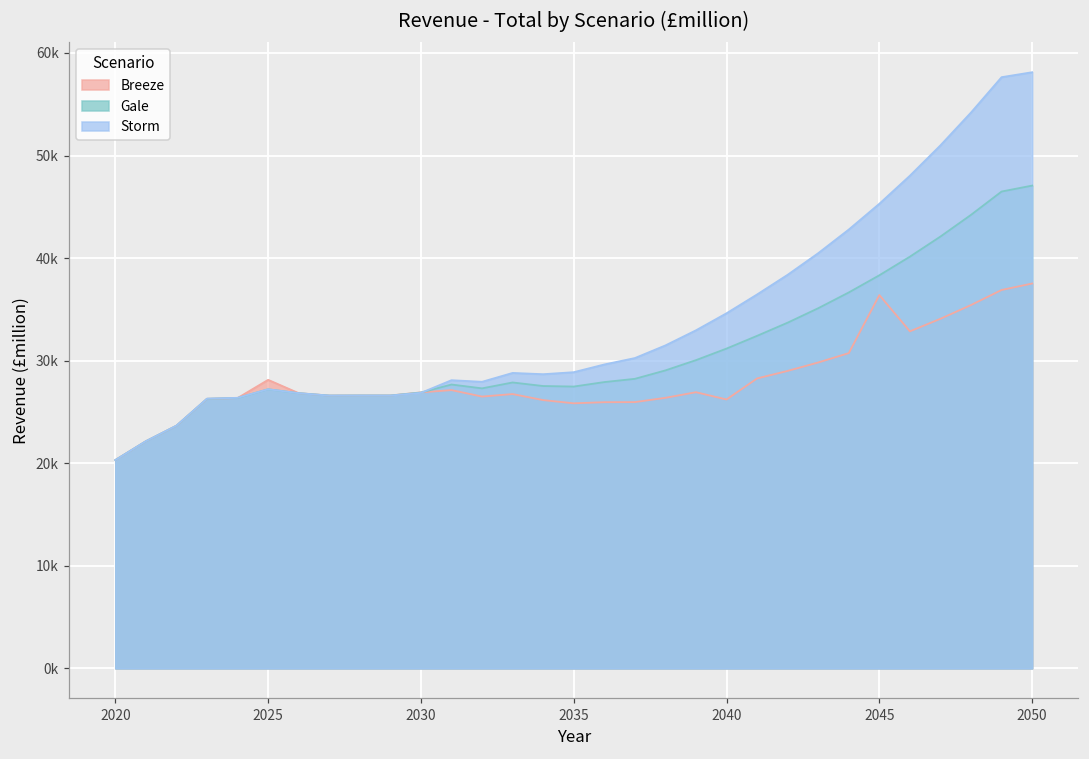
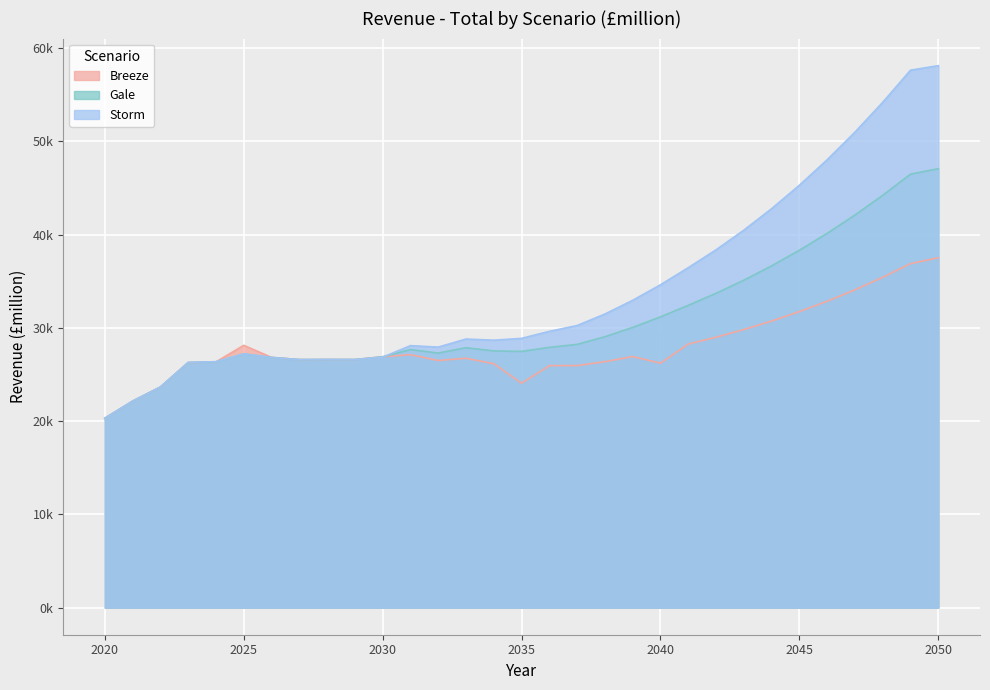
Breeze, 2035: 26000 -> 24000
Breeze, 2045: 36000 -> 32000
